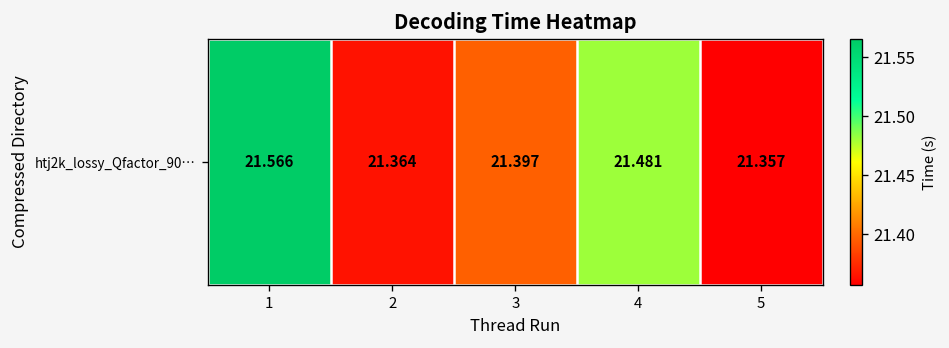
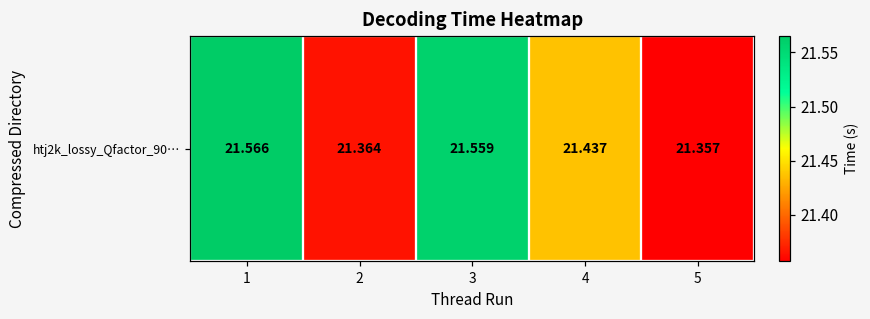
htj2k_lossy_Qfactor_90…, 3: 21.397 -> 21.559
htj2k_lossy_Qfactor_90…, 4: 21.481 -> 21.437
